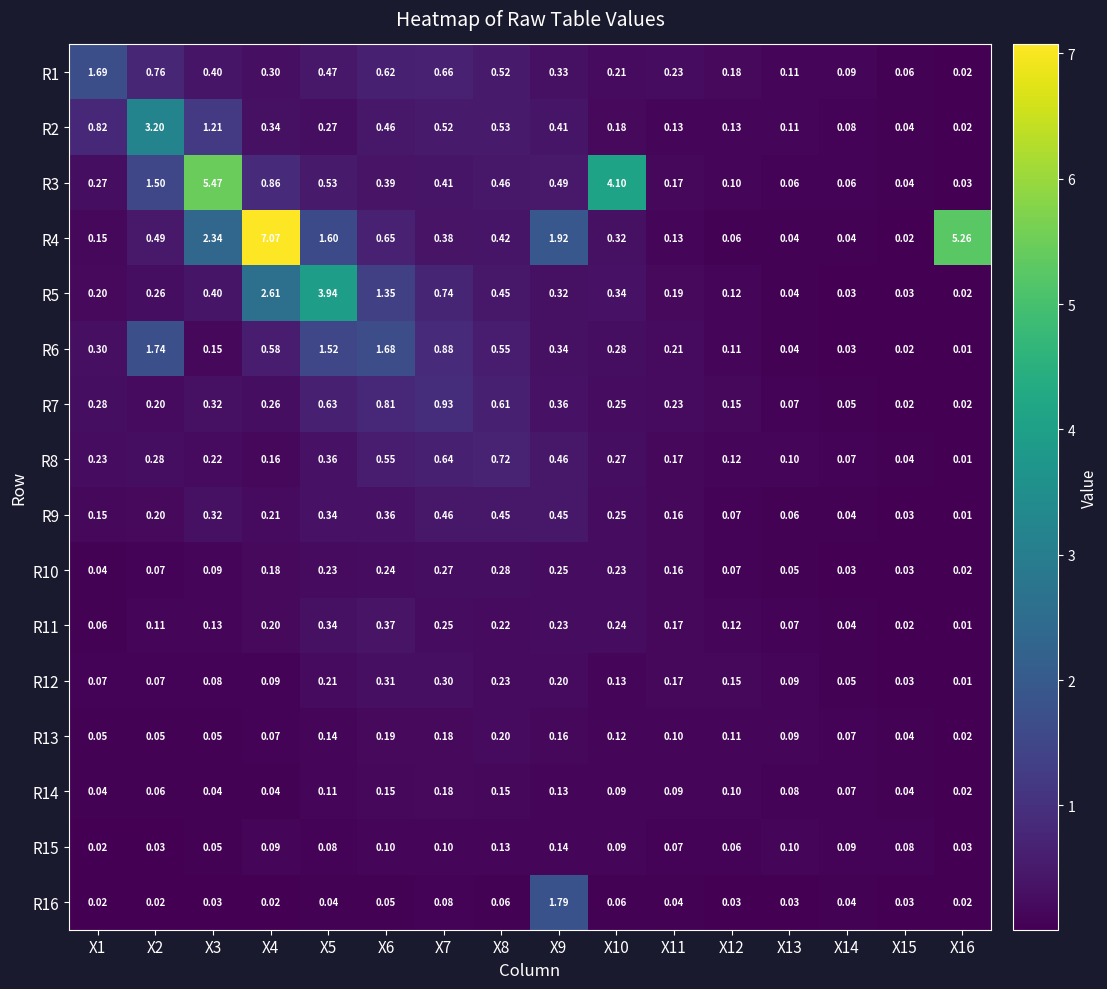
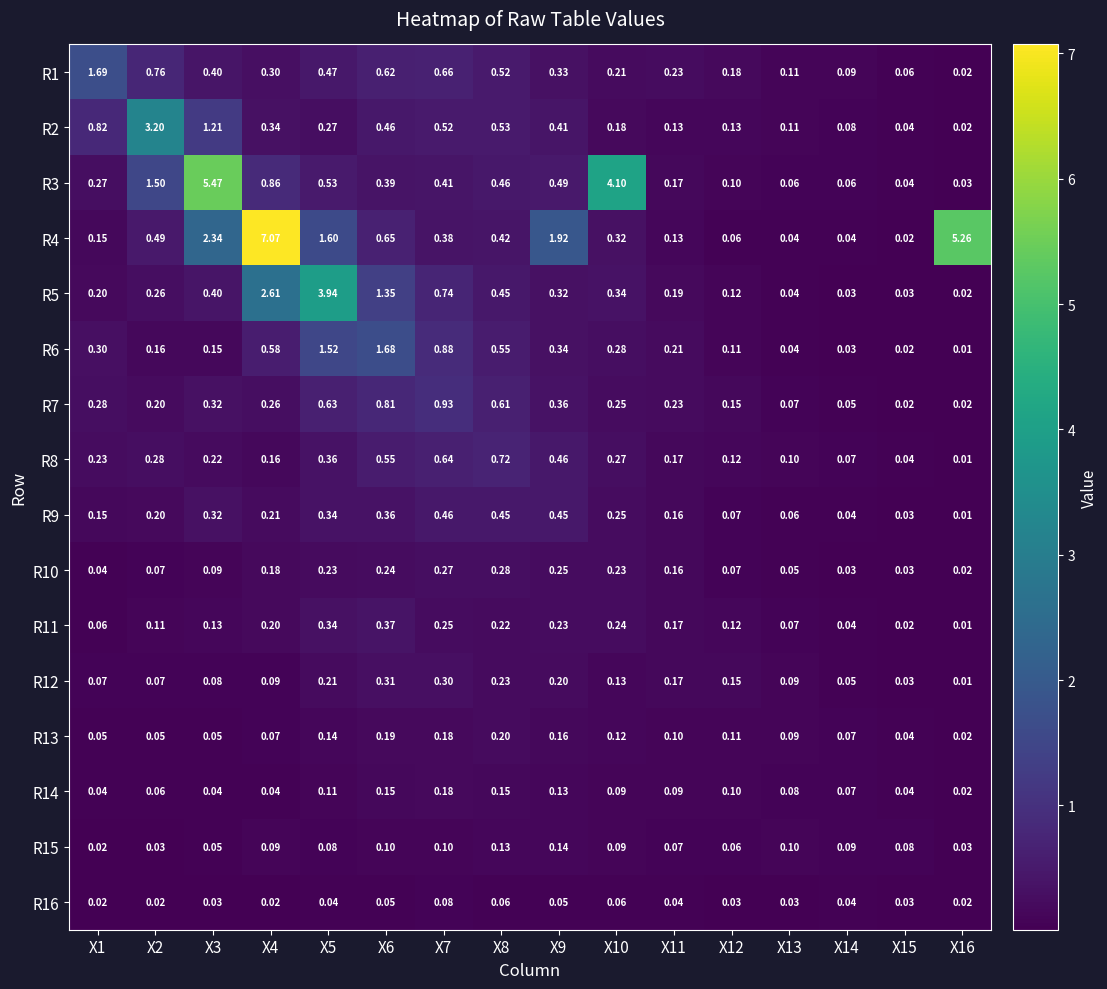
R6, X2: 1.74 -> 0.16
R16, X9: 1.79 -> 0.05
